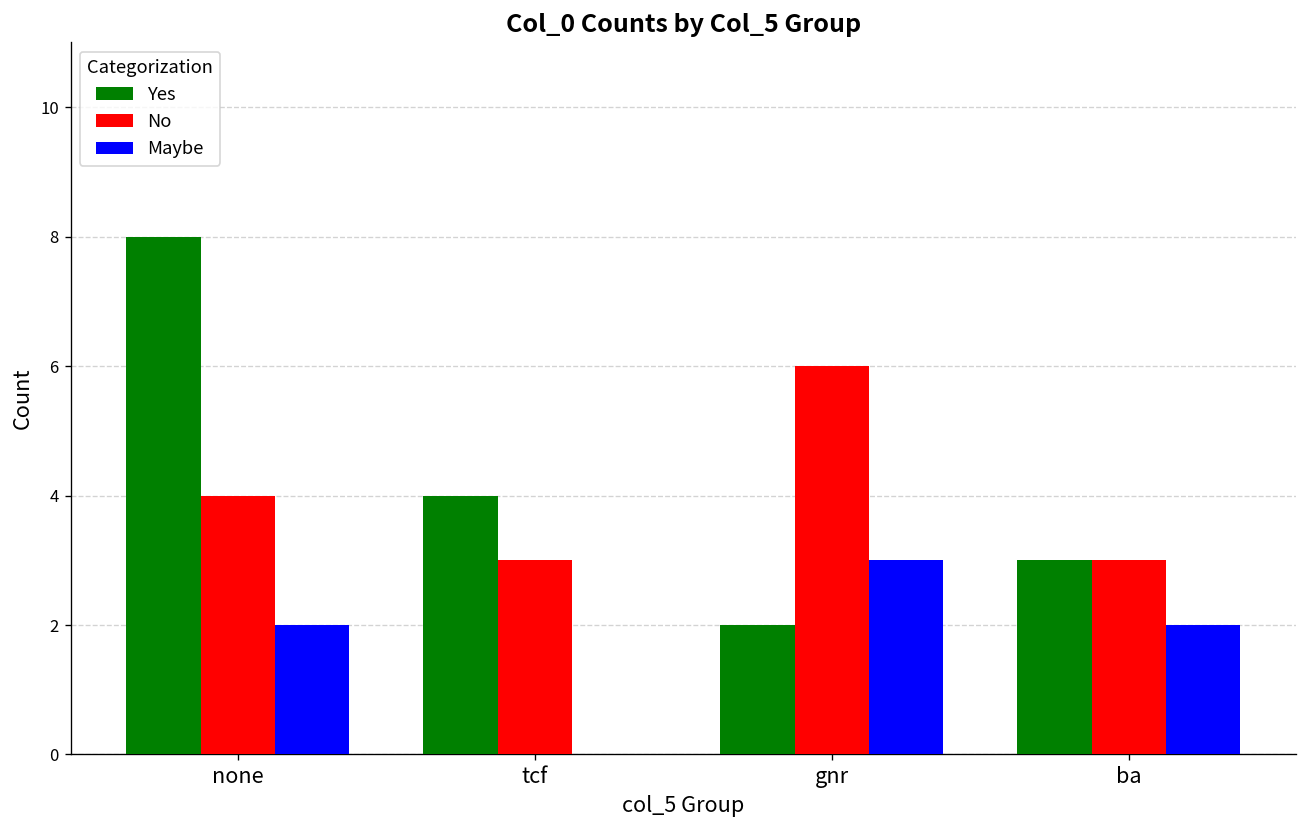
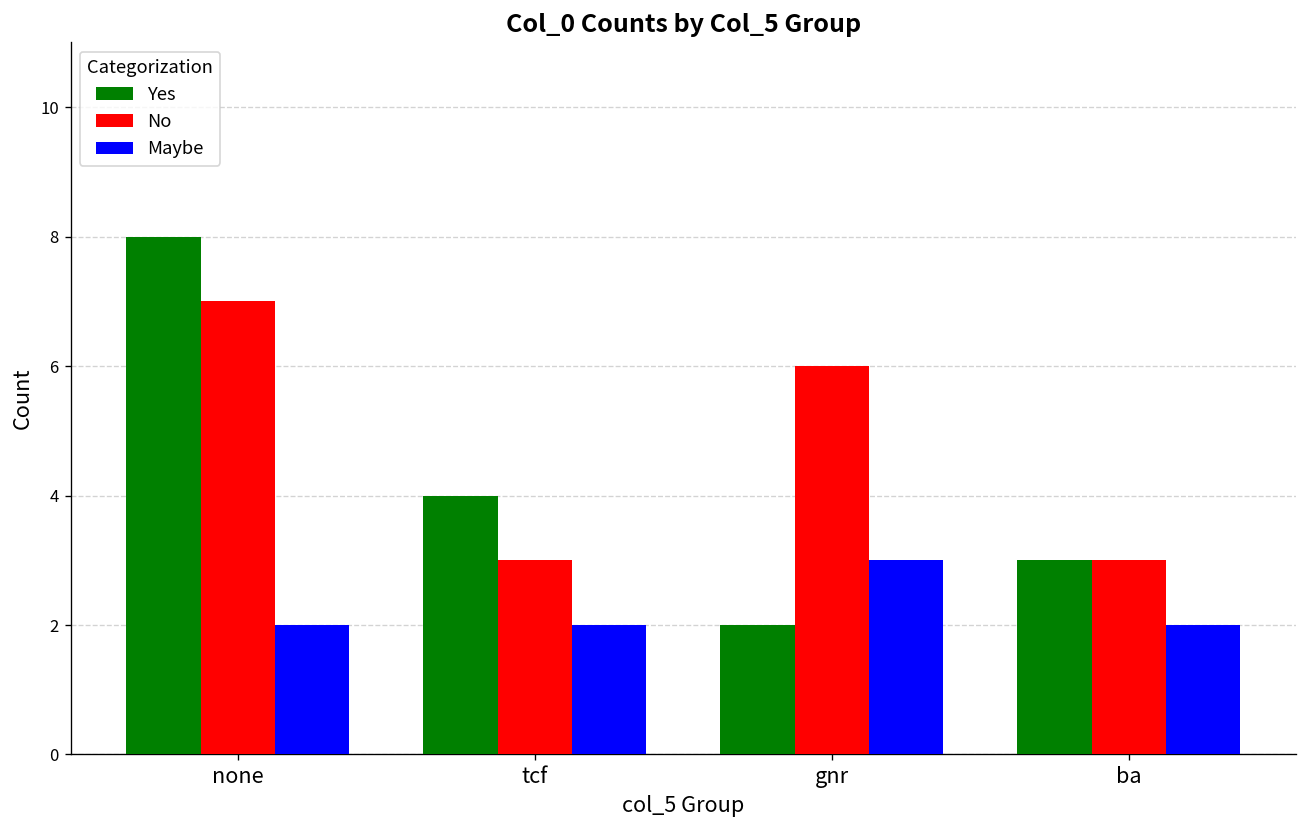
No, none: 4 -> 7
Maybe, tcf: 0 -> 2
